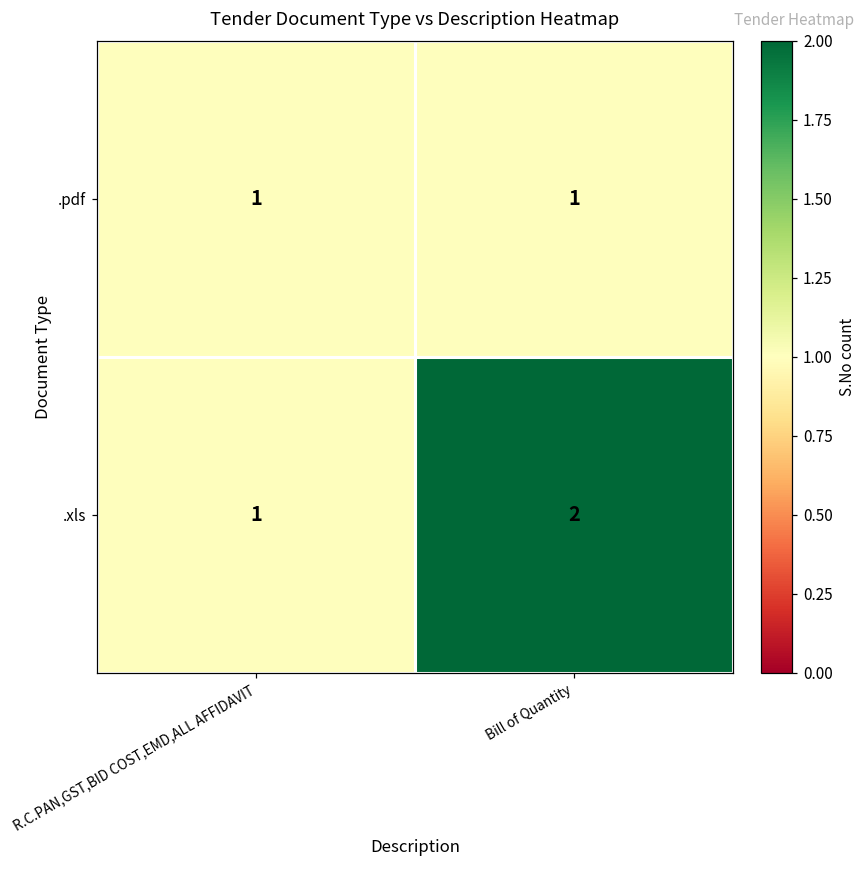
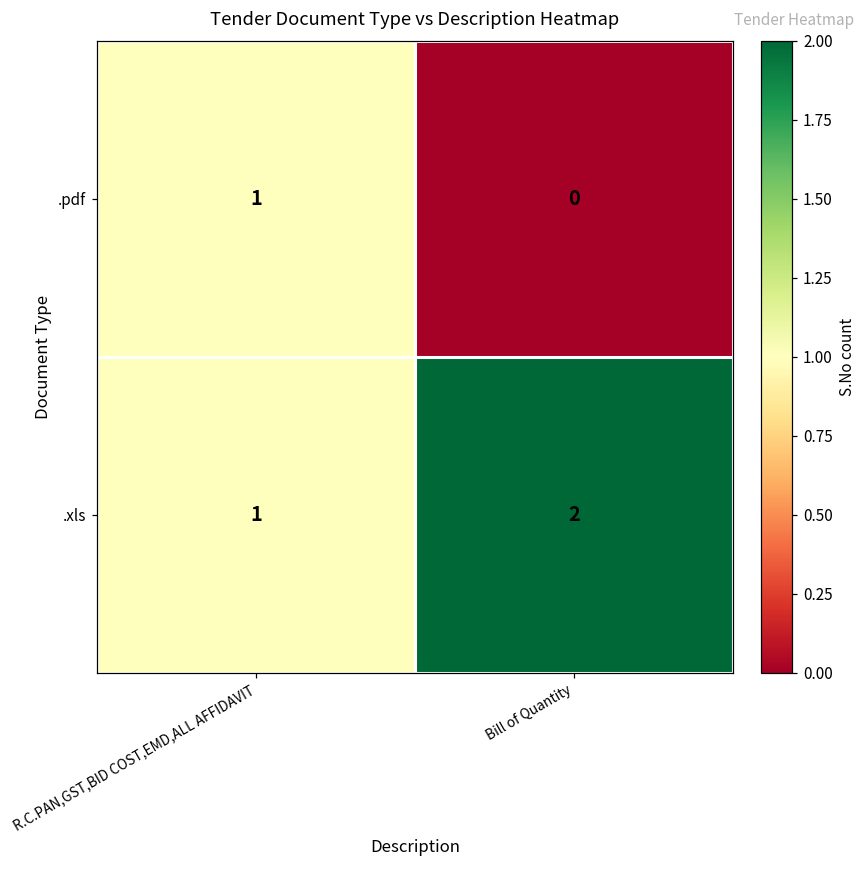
.pdf, Bill of Quantity: 1 -> 0
